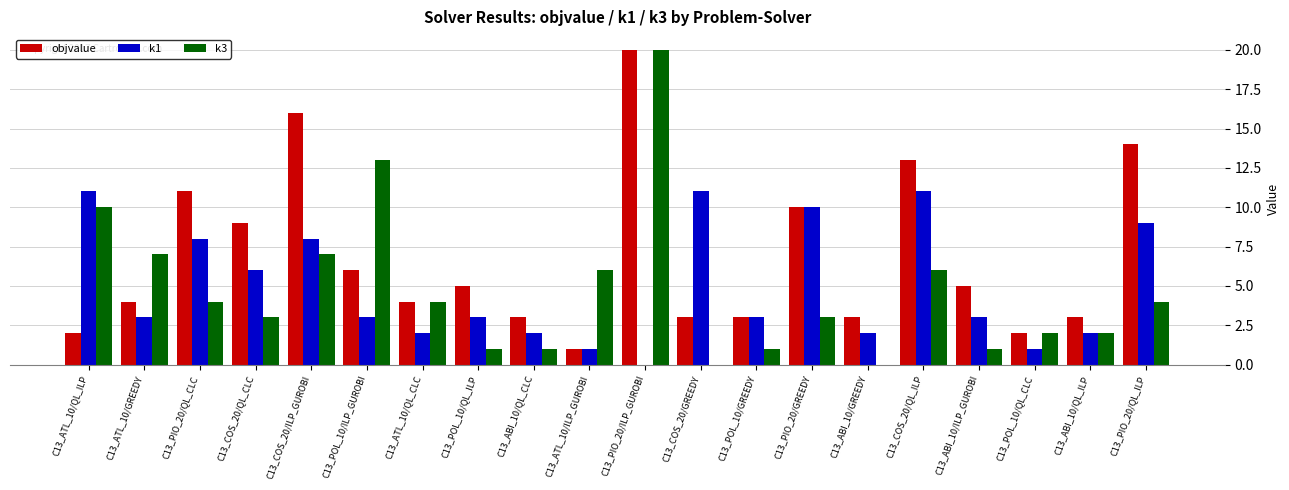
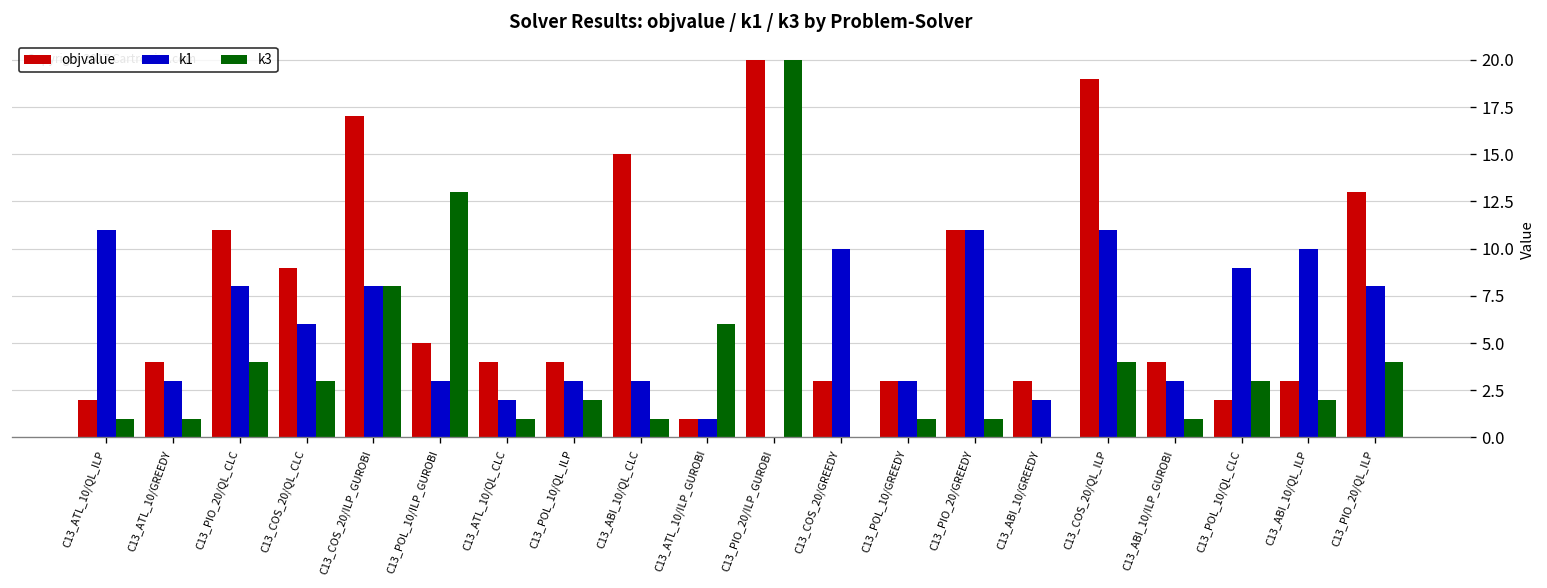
k3, C13_ATL_10/QL_ILP: 10 -> 1
k3, C13_ATL_10/GREEDY: 7 -> 1
objvalue, C13_COS_20/ILP_GUROBI: 16 -> 17
k3, C13_COS_20/ILP_GUROBI: 7 -> 8
objvalue, C13_POL_10/ILP_GUROBI: 6 -> 5
k3, C13_ATL_10/QL_CLC: 4 -> 1
objvalue, C13_POL_10/QL_ILP: 5 -> 4
k3, C13_POL_10/QL_ILP: 1 -> 2
objvalue, C13_ABI_10/QL_CLC: 3 -> 15
k1, C13_ABI_10/QL_CLC: 2 -> 3
k1, C13_COS_20/GREEDY: 11 -> 10
objvalue, C13_PIO_20/GREEDY: 10 -> 11
k1, C13_PIO_20/GREEDY: 10 -> 11
k3, C13_PIO_20/GREEDY: 3 -> 1
objvalue, C13_COS_20/QL_ILP: 13 -> 19
k3, C13_COS_20/QL_ILP: 6 -> 4
objvalue, C13_ABI_10/ILP_GUROBI: 5 -> 4
k1, C13_POL_10/QL_CLC: 1 -> 9
k3, C13_POL_10/QL_CLC: 2 -> 3
k1, C13_ABI_10/QL_ILP: 2 -> 10
objvalue, C13_PIO_20/QL_ILP: 14 -> 13
k1, C13_PIO_20/QL_ILP: 9 -> 8
